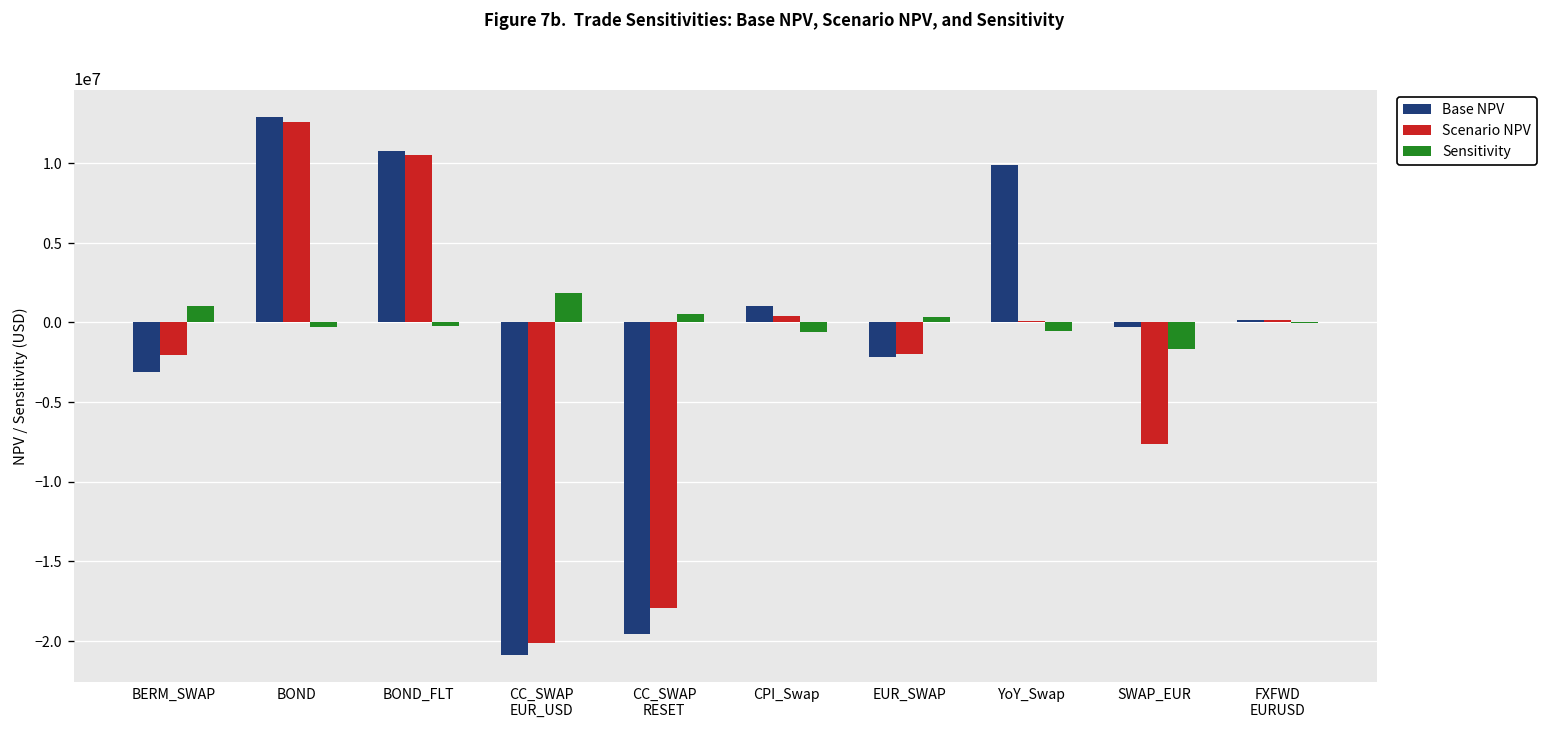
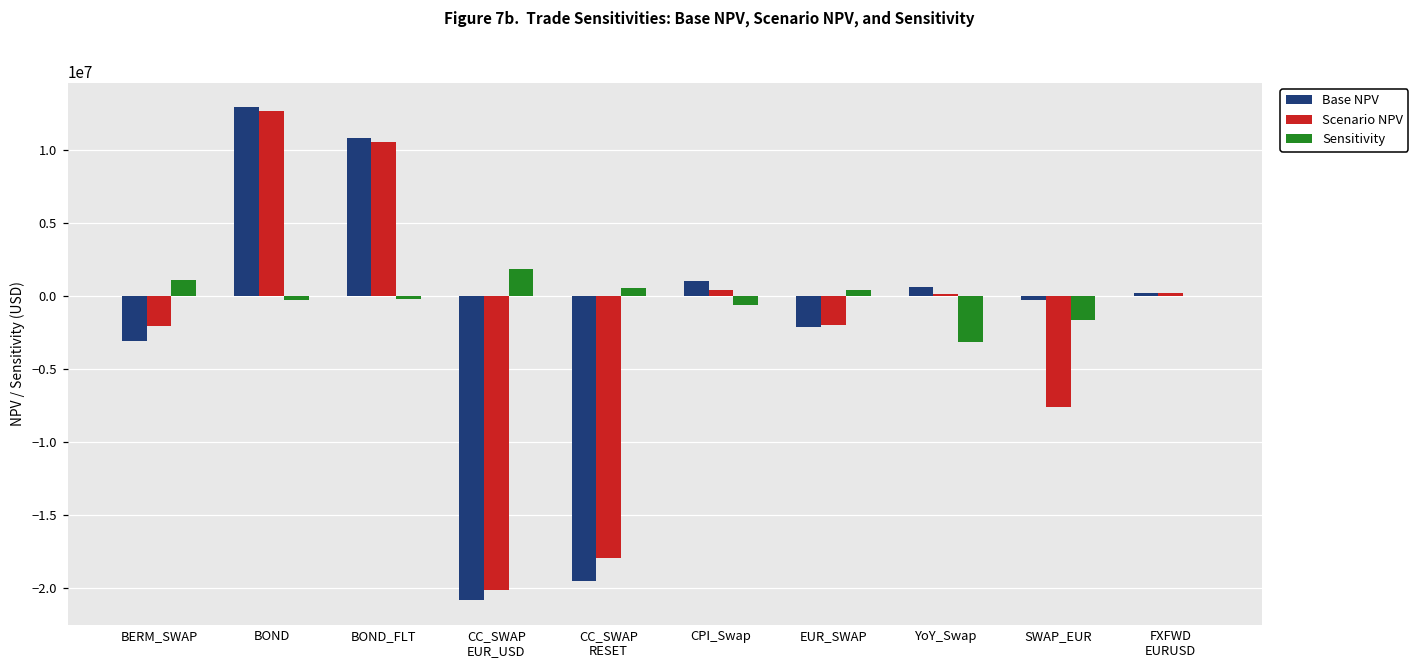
Base NPV, YoY_Swap: 9900000 -> 600000
Sensitivity, YoY_Swap: -500000 -> -3200000
